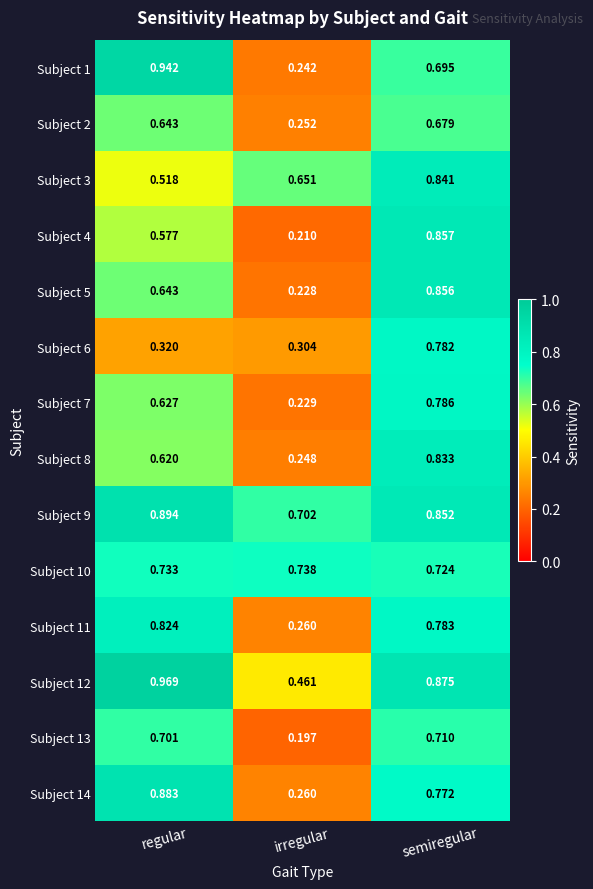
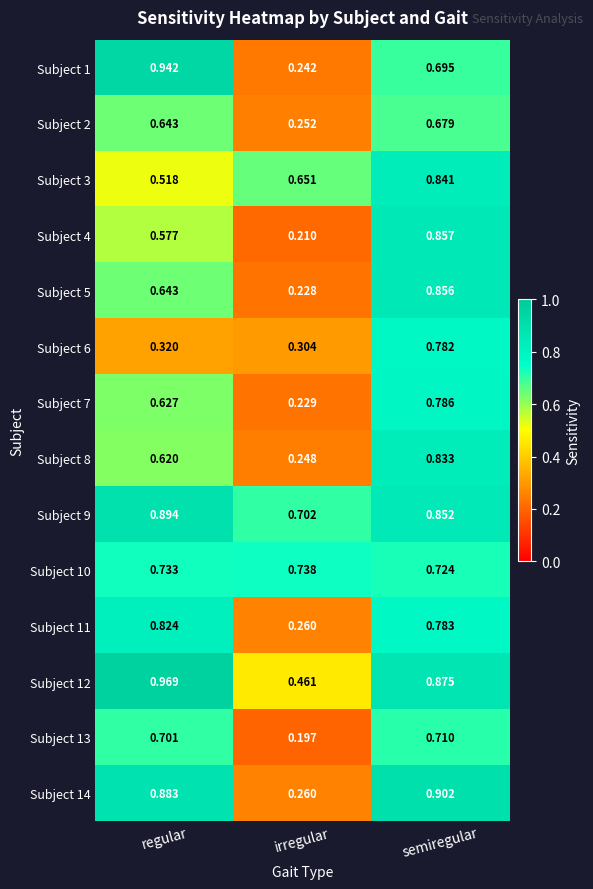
Subject 14, semiregular: 0.772 -> 0.902
